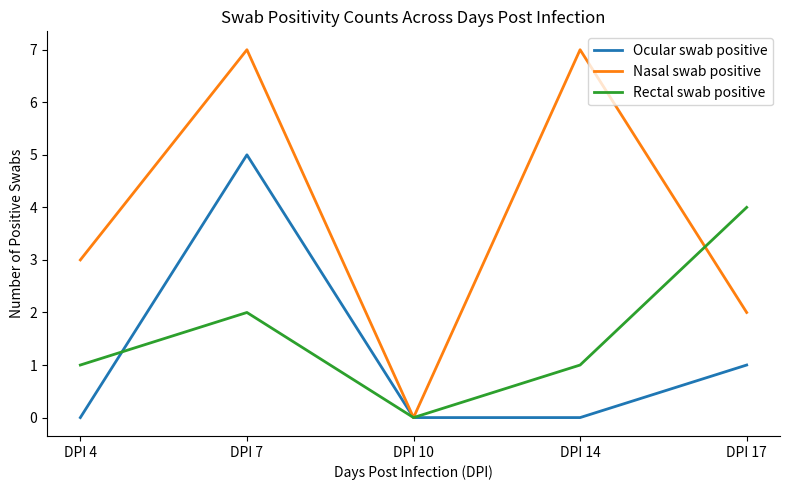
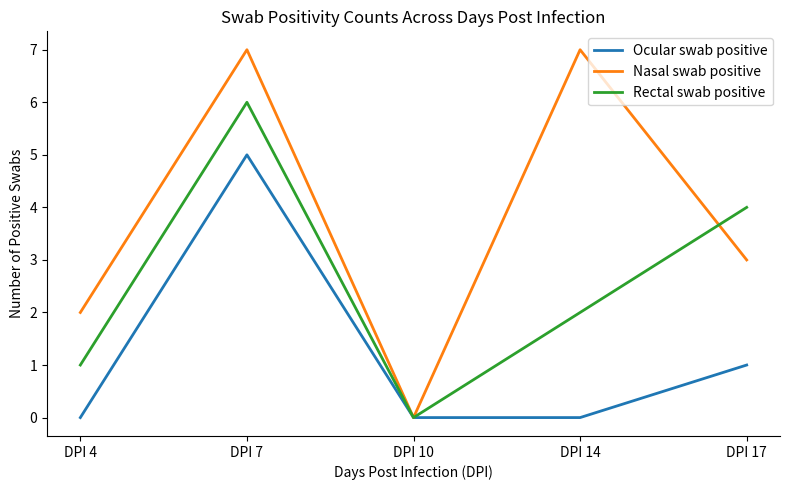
Nasal swab positive, DPI 4: 3 -> 2
Rectal swab positive, DPI 7: 2 -> 6
Rectal swab positive, DPI 14: 1 -> 2
Nasal swab positive, DPI 17: 2 -> 3
